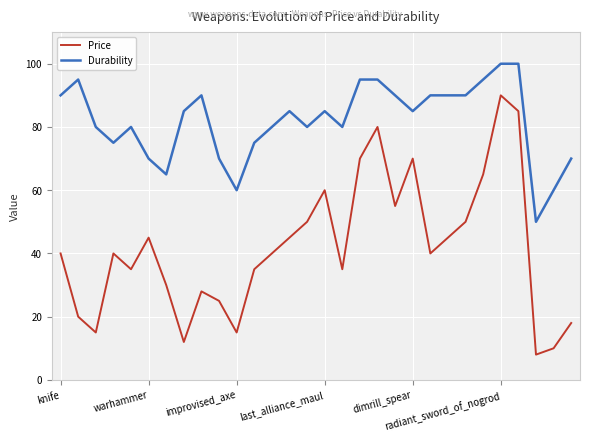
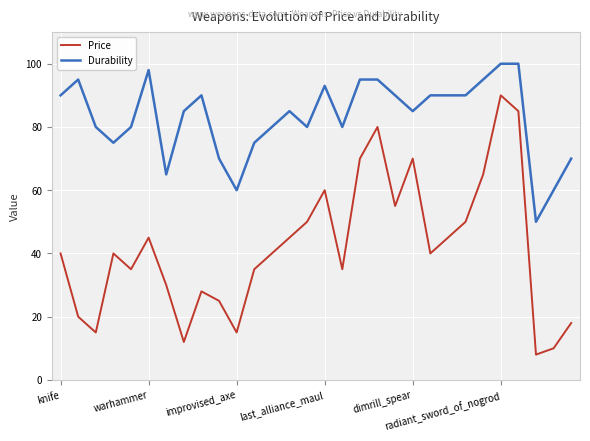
Durability, warhammer: 70 -> 98
Durability, last_alliance_maul: 85 -> 93
